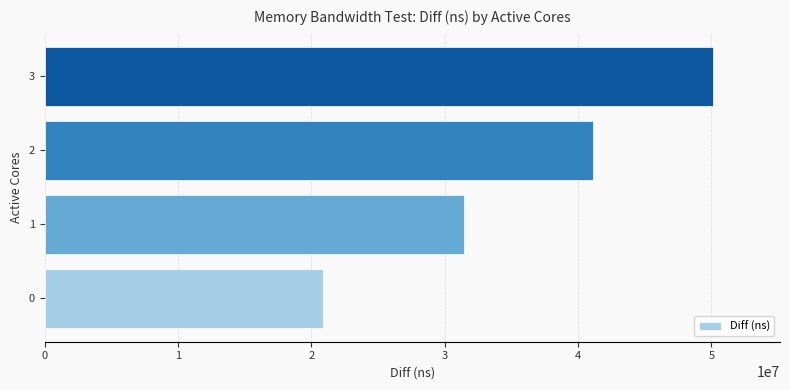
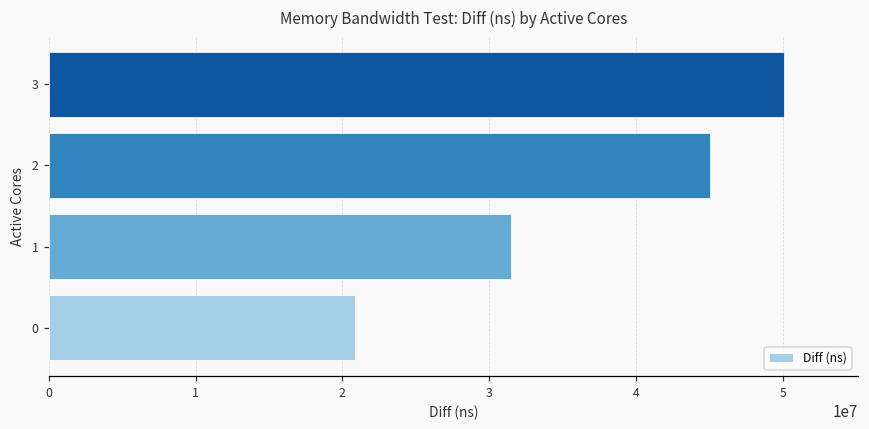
2: 41100000 -> 45100000
